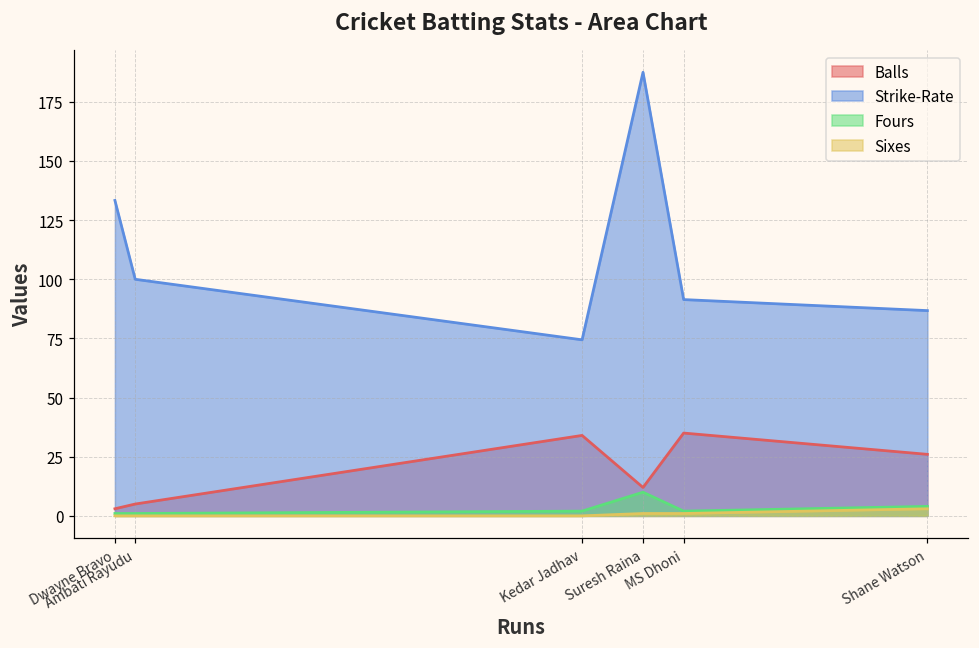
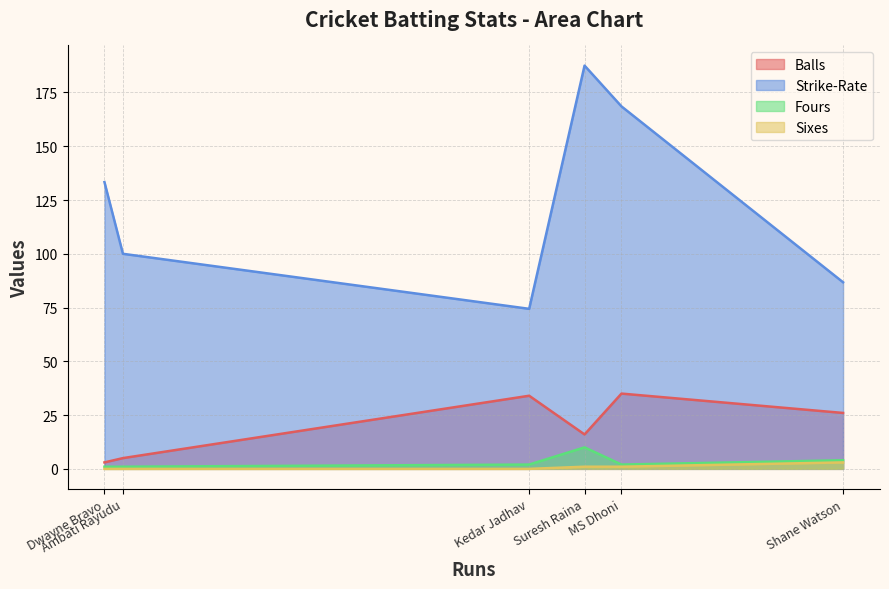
Balls, Suresh Raina: 12 -> 16
Strike-Rate, MS Dhoni: 91 -> 169
